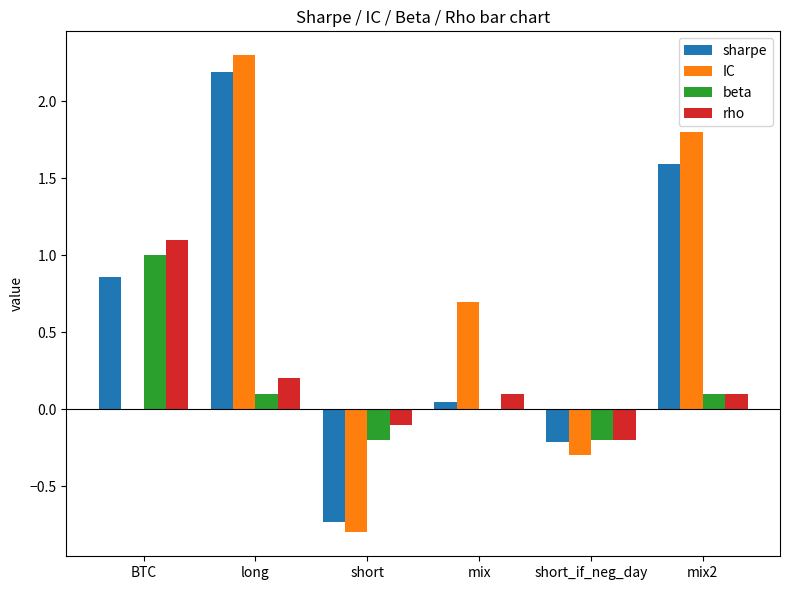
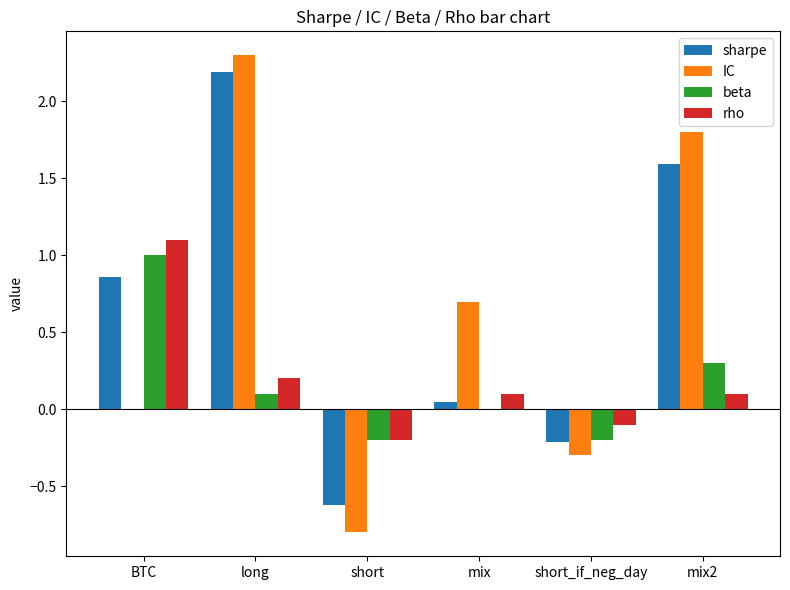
sharpe, short: -0.73 -> -0.62
rho, short: -0.1 -> -0.2
rho, short_if_neg_day: -0.2 -> -0.1
beta, mix2: 0.1 -> 0.3
